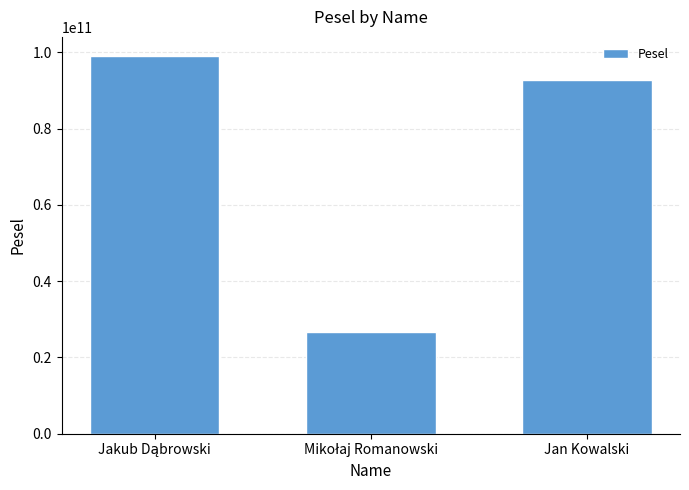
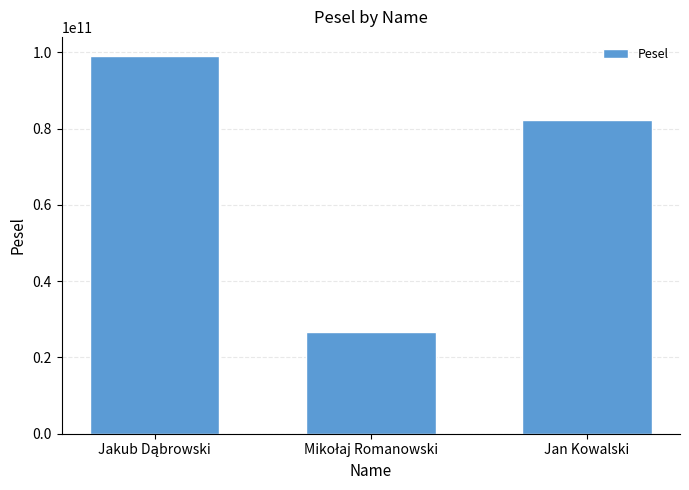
Jan Kowalski: 93000000000 -> 82000000000
